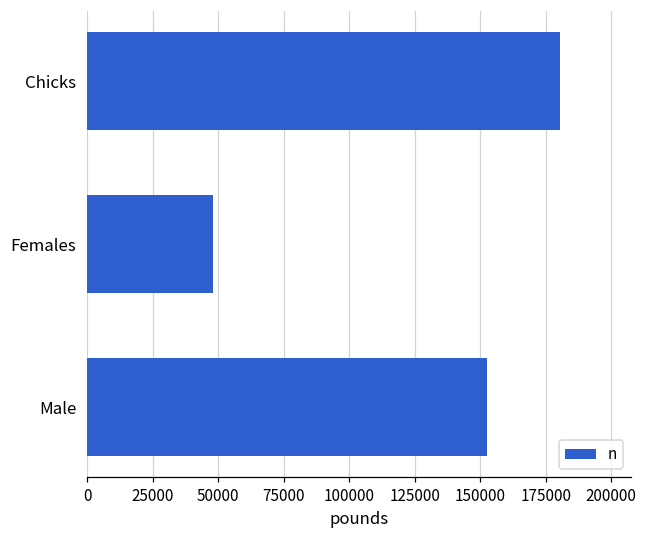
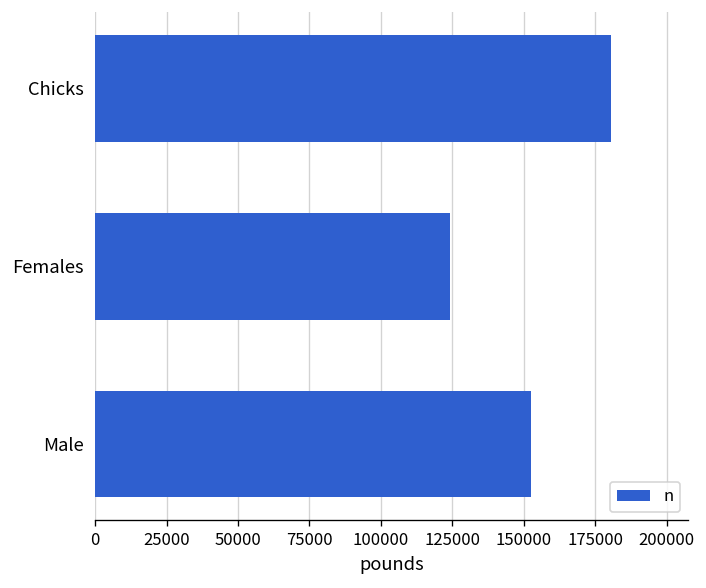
Females: 48000 -> 124000
